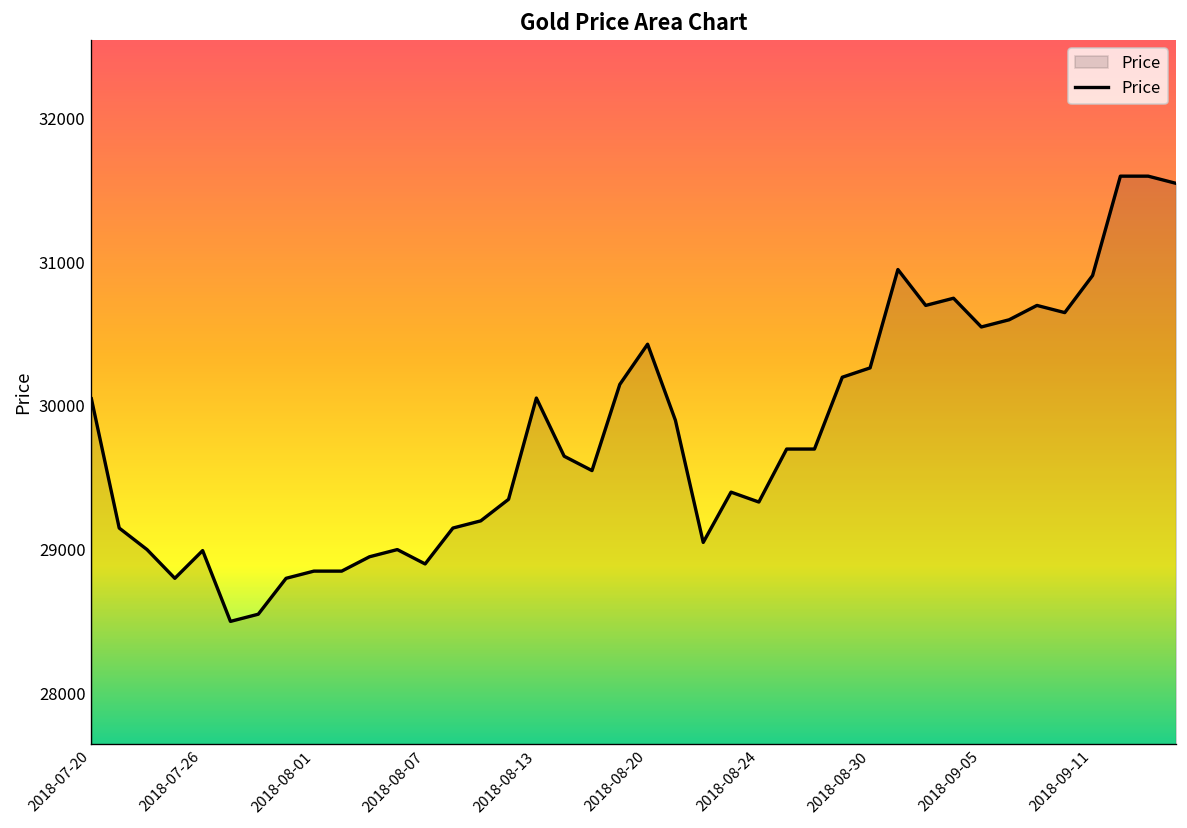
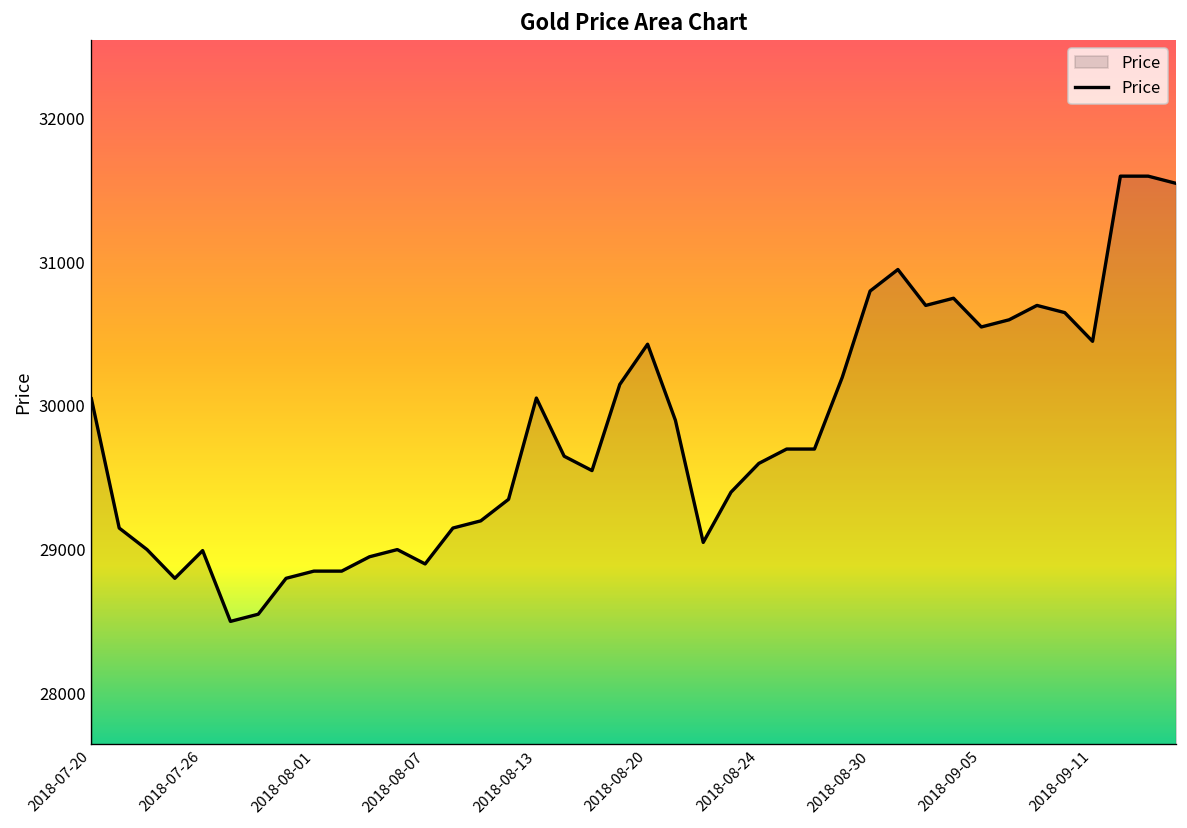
2018-08-24: 29330 -> 29600
2018-08-30: 30270 -> 30800
2018-09-11: 30910 -> 30450
